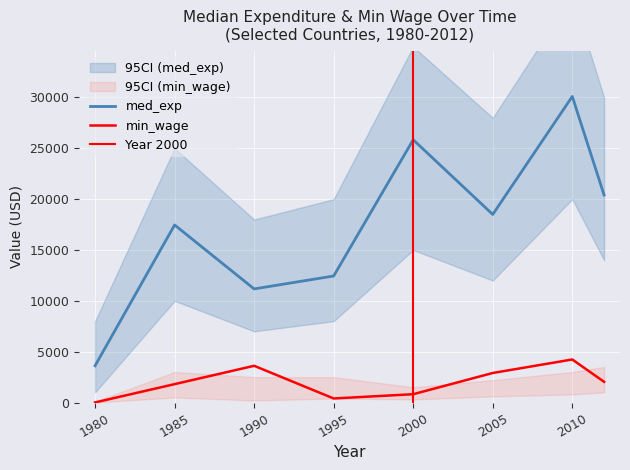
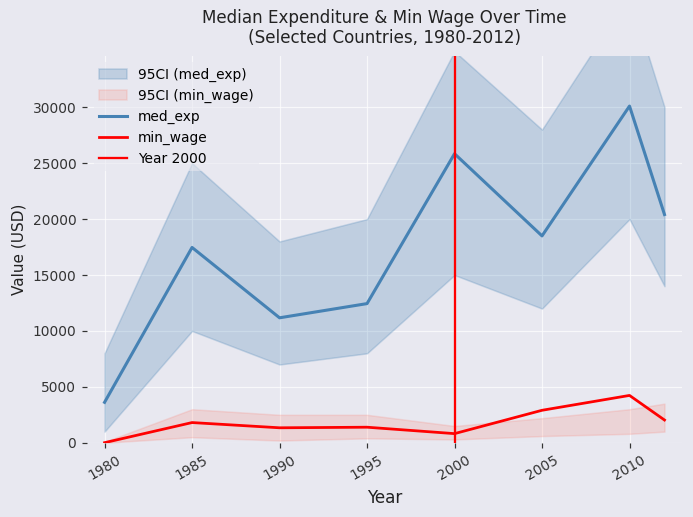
min_wage, 1990: 3600 -> 1300
min_wage, 1995: 400 -> 1400
